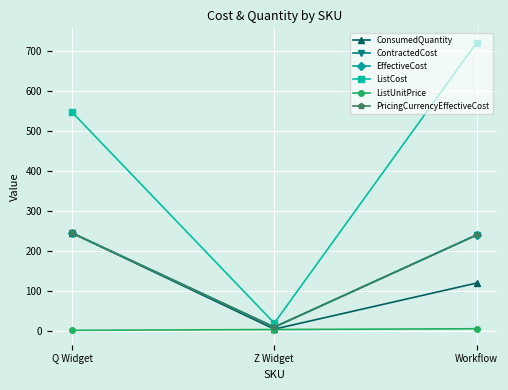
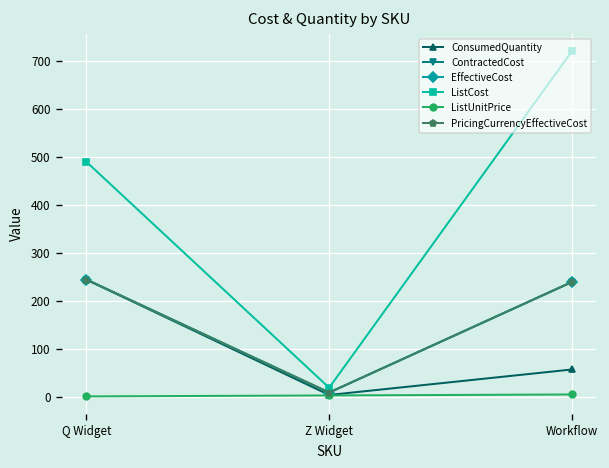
ListCost, Q Widget: 550 -> 490
ConsumedQuantity, Workflow: 120 -> 60
